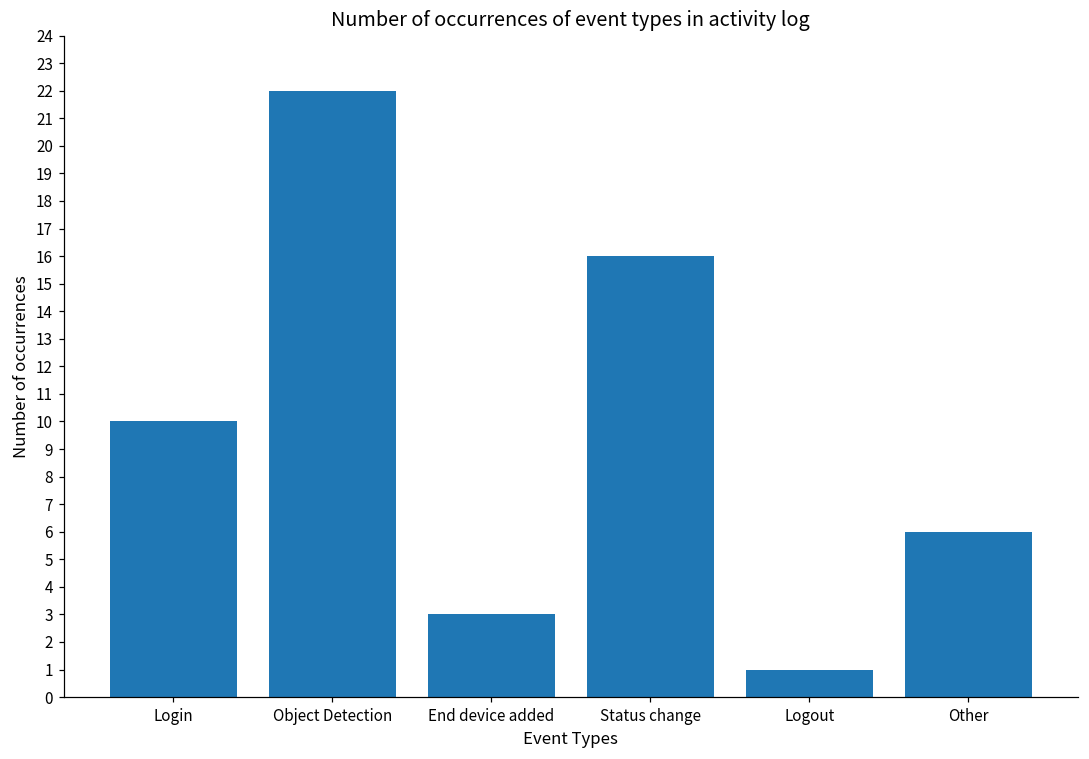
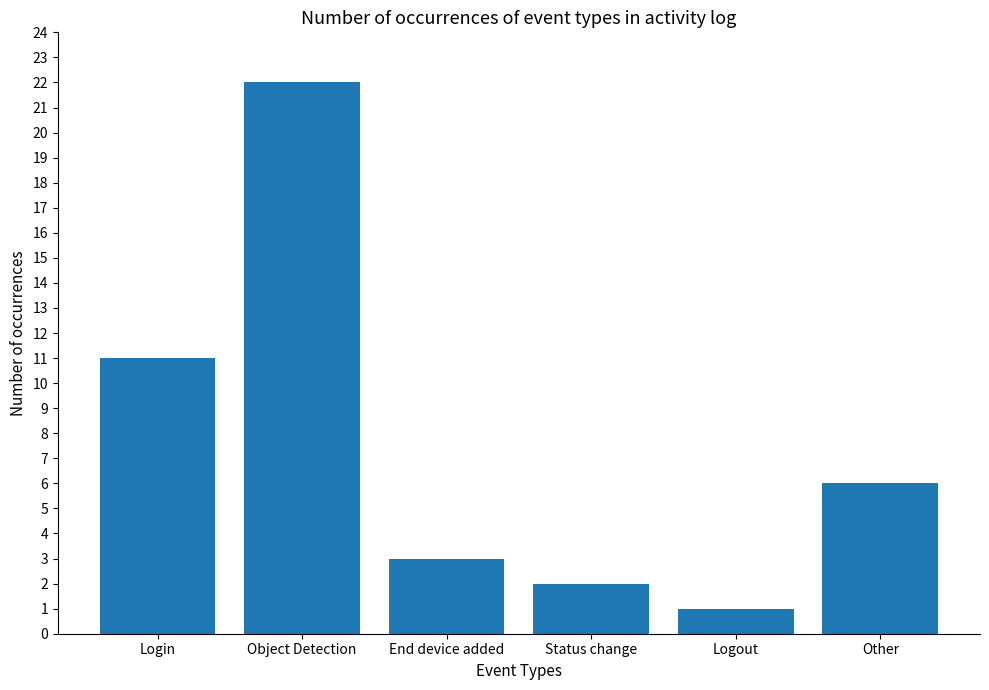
Login: 10 -> 11
Status change: 16 -> 2
